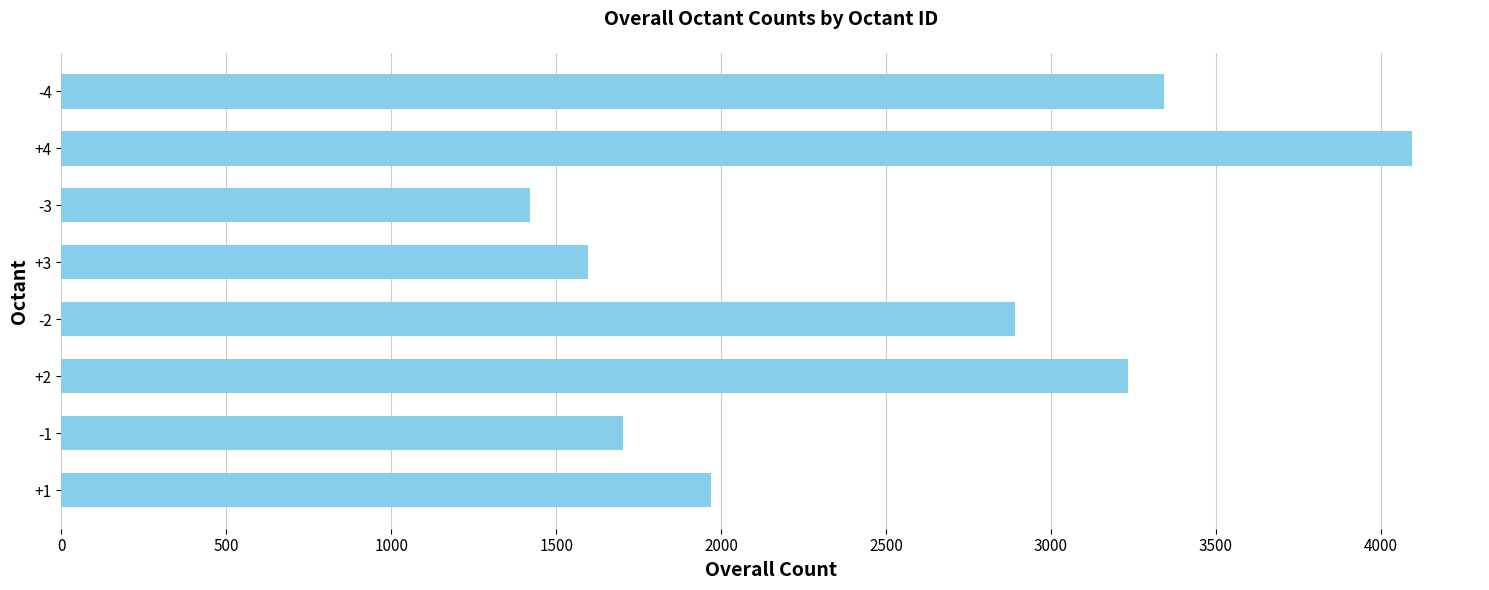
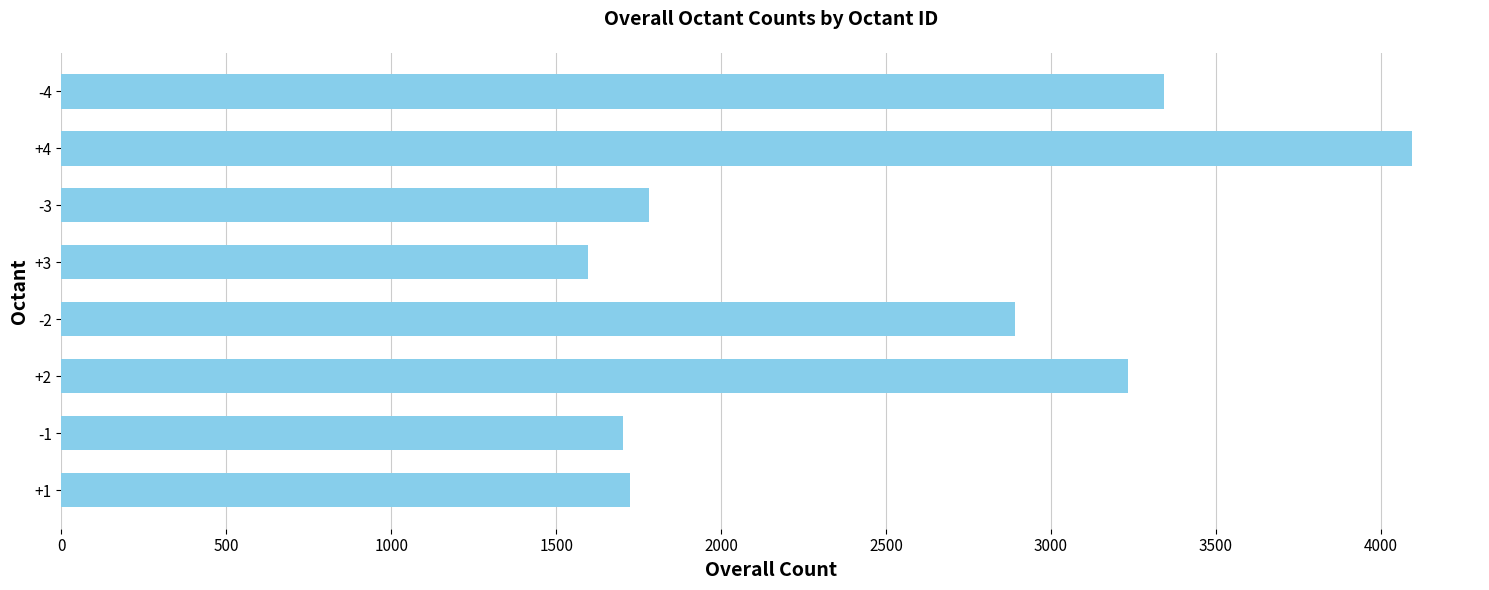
-3: 1420 -> 1780
+1: 1970 -> 1730
